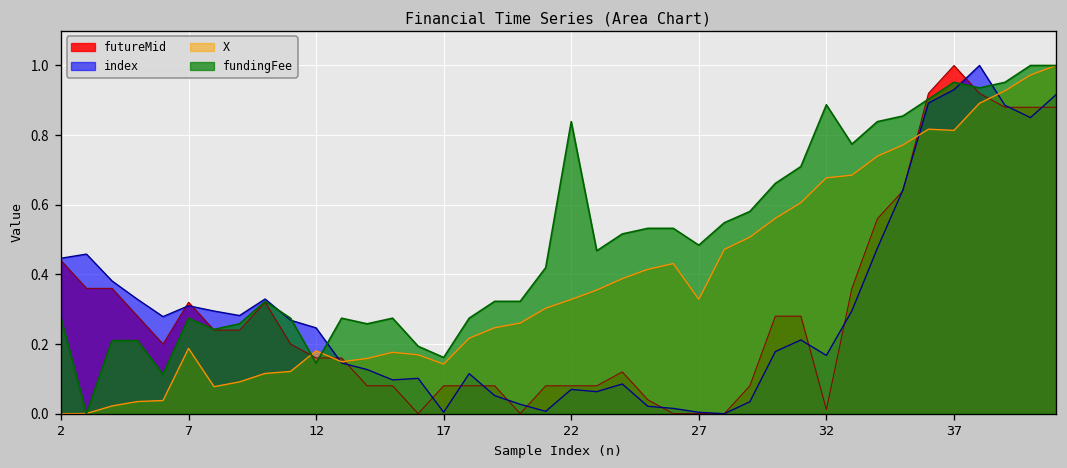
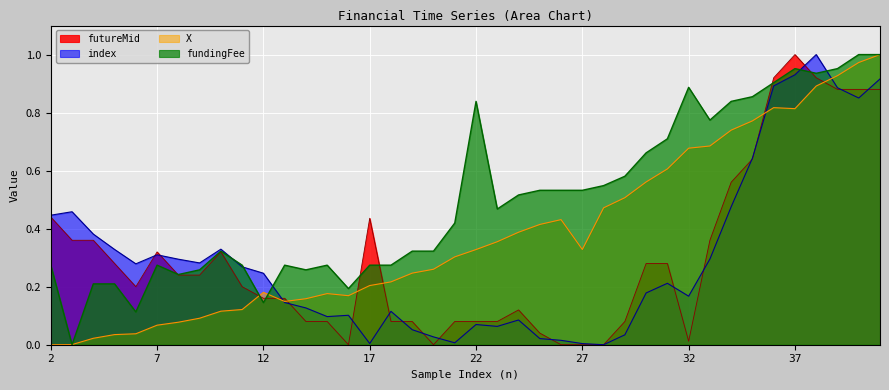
X, 7: 0.19 -> 0.07
futureMid, 17: 0.08 -> 0.44
X, 17: 0.14 -> 0.20
fundingFee, 17: 0.16 -> 0.27
fundingFee, 27: 0.48 -> 0.53
